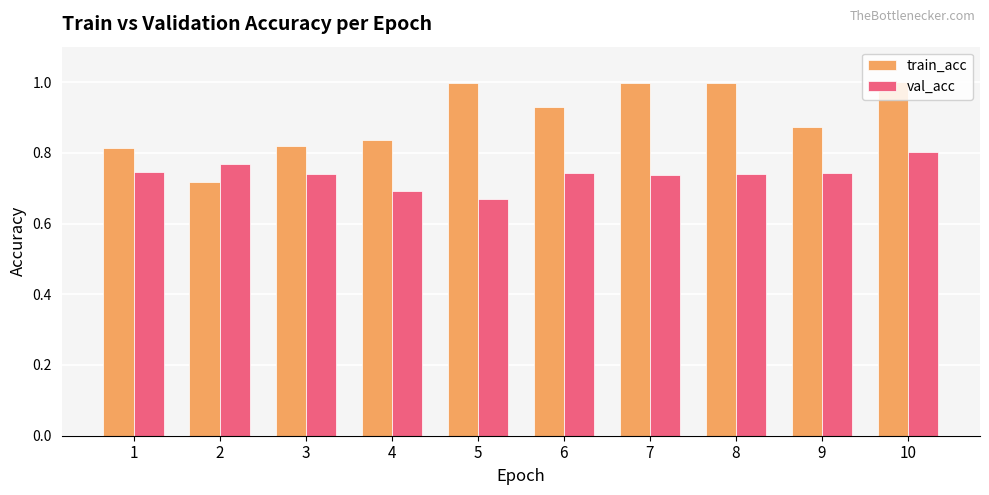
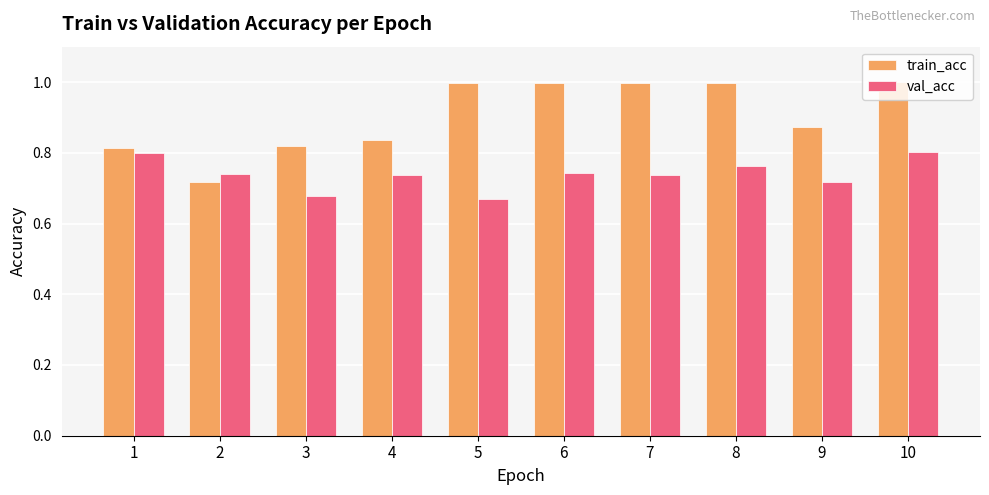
val_acc, 1: 0.75 -> 0.80
val_acc, 2: 0.77 -> 0.74
val_acc, 3: 0.74 -> 0.68
val_acc, 4: 0.69 -> 0.74
train_acc, 6: 0.93 -> 1.00
val_acc, 8: 0.74 -> 0.76
val_acc, 9: 0.74 -> 0.72
